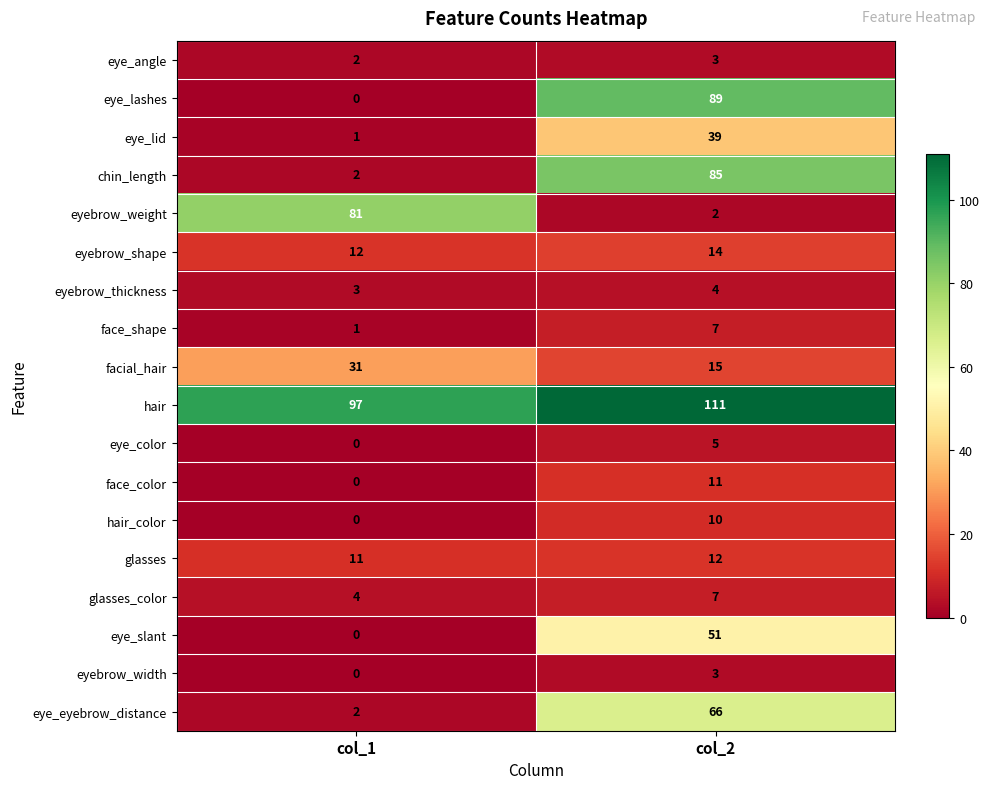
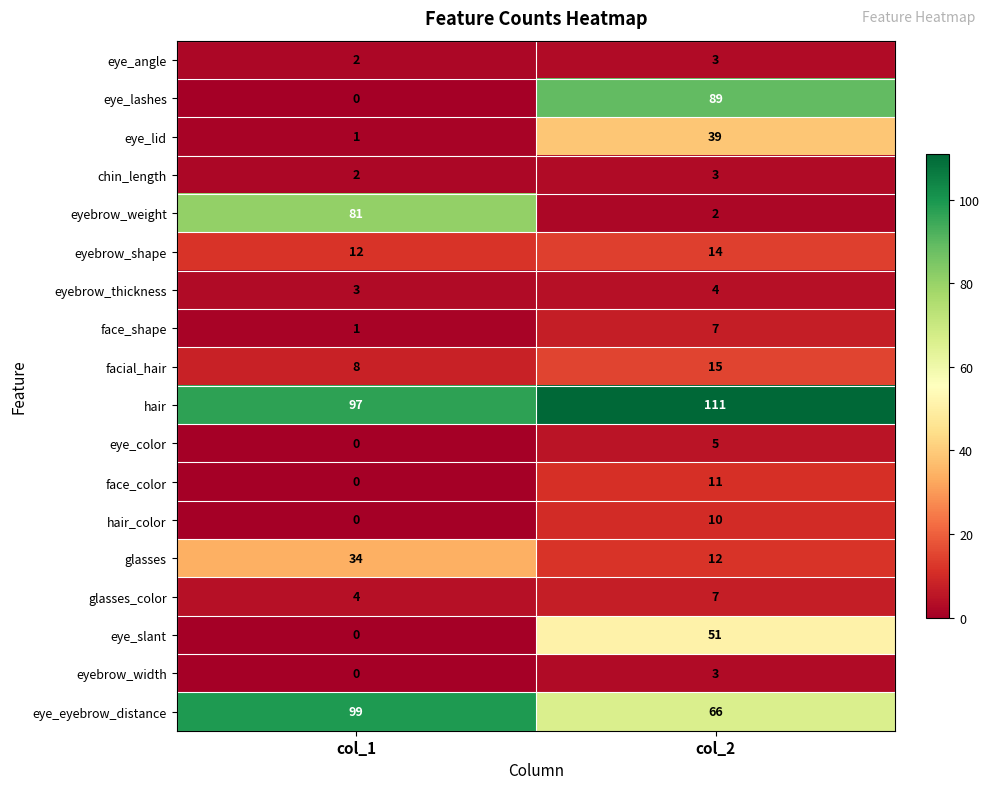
chin_length, col_2: 85 -> 3
facial_hair, col_1: 31 -> 8
glasses, col_1: 11 -> 34
eye_eyebrow_distance, col_1: 2 -> 99
